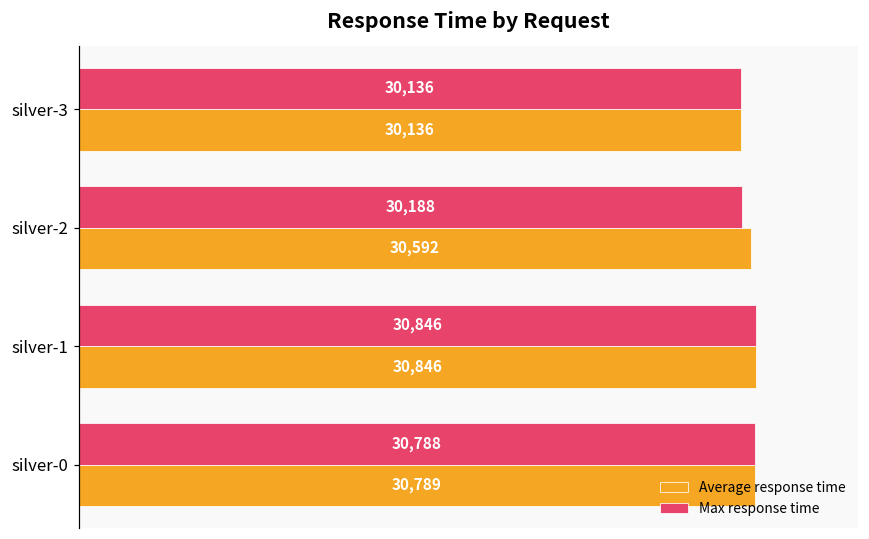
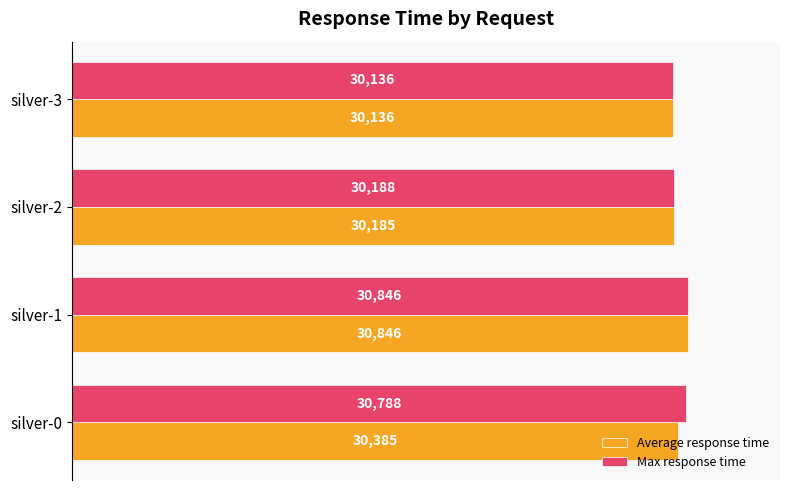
Average response time, silver-2: 30,592 -> 30,185
Average response time, silver-0: 30,789 -> 30,385
